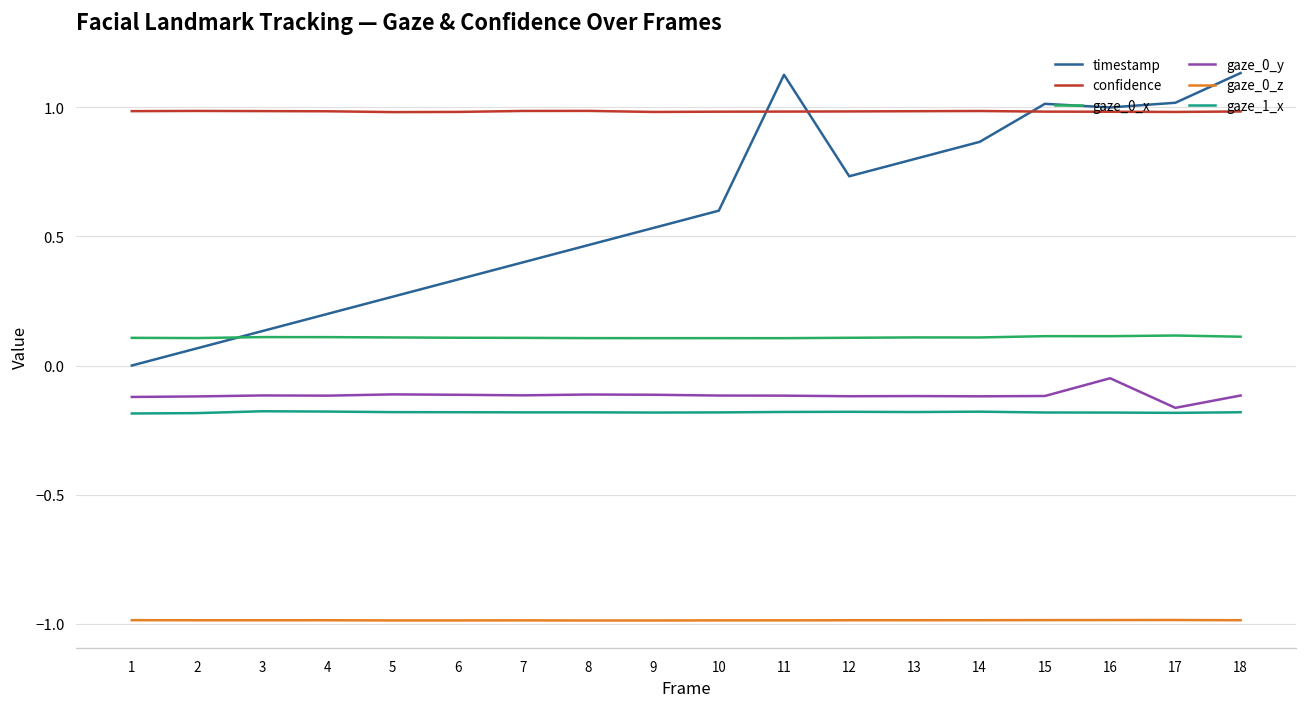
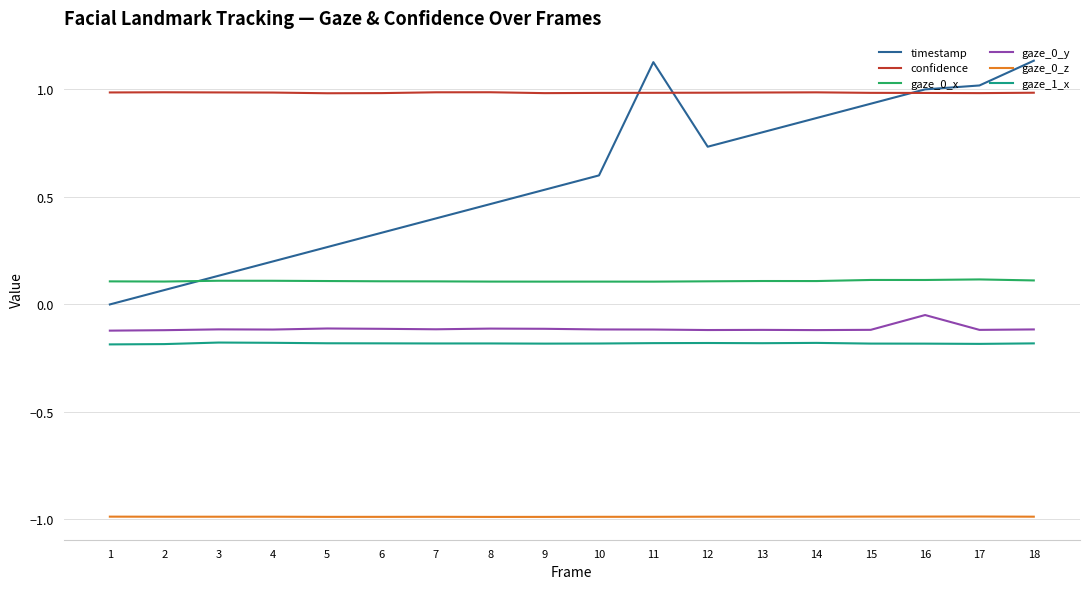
timestamp, 15: 1.01 -> 0.93
gaze_0_y, 17: -0.16 -> -0.12
